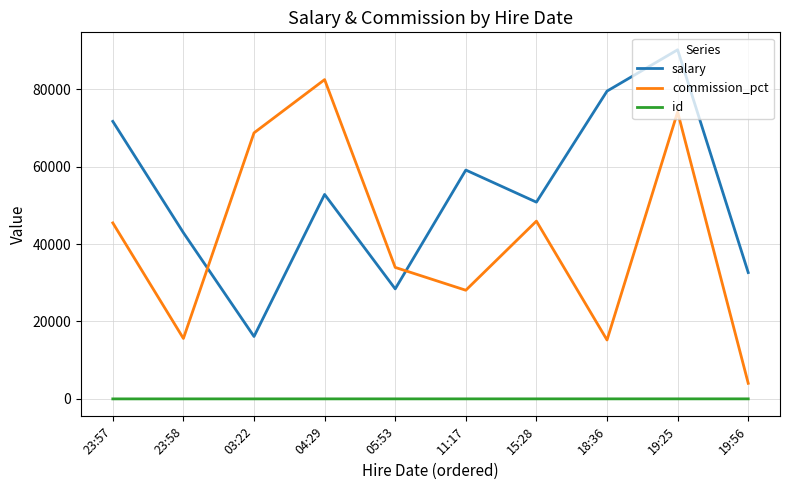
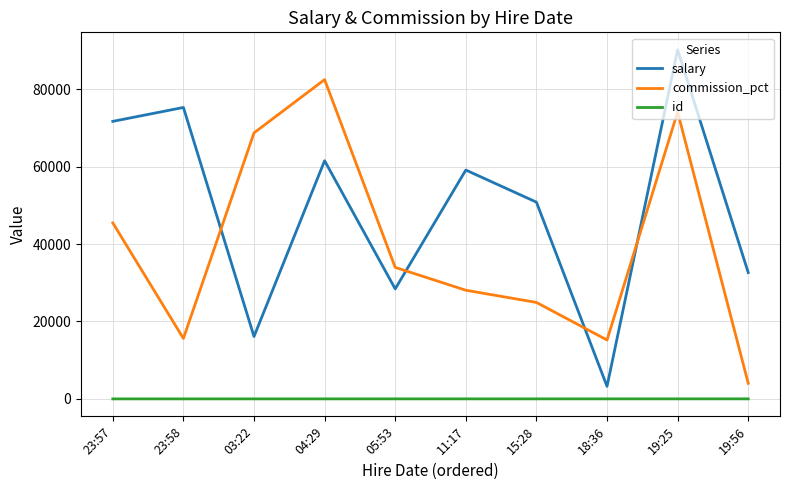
salary, 23:58: 43000 -> 75000
salary, 04:29: 53000 -> 62000
commission_pct, 15:28: 46000 -> 25000
salary, 18:36: 80000 -> 3000
